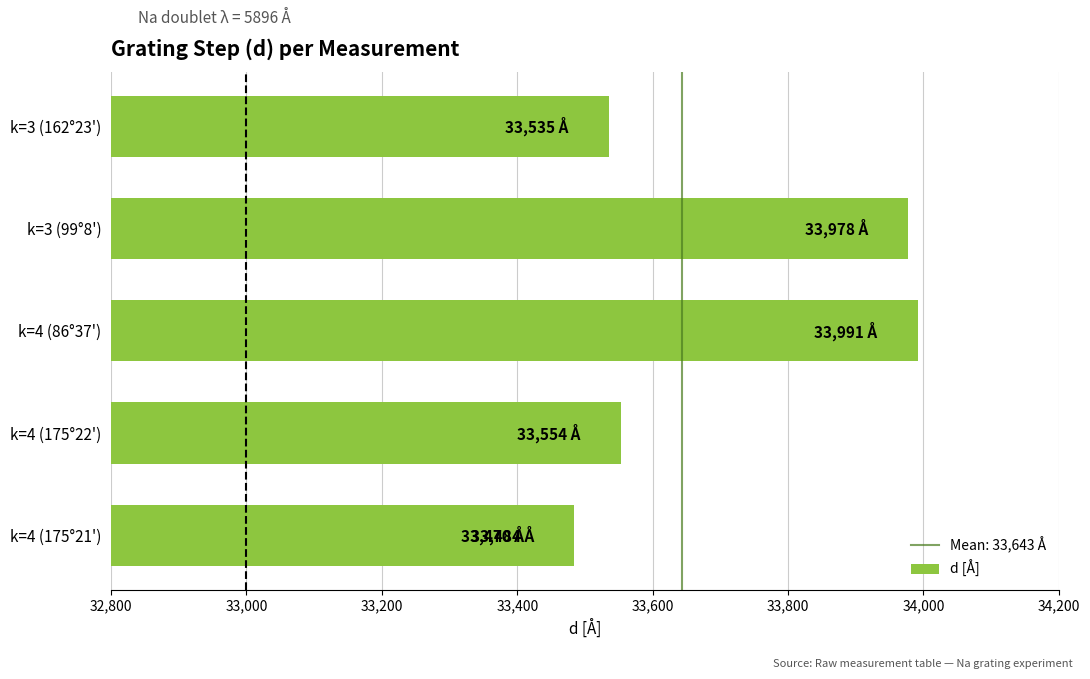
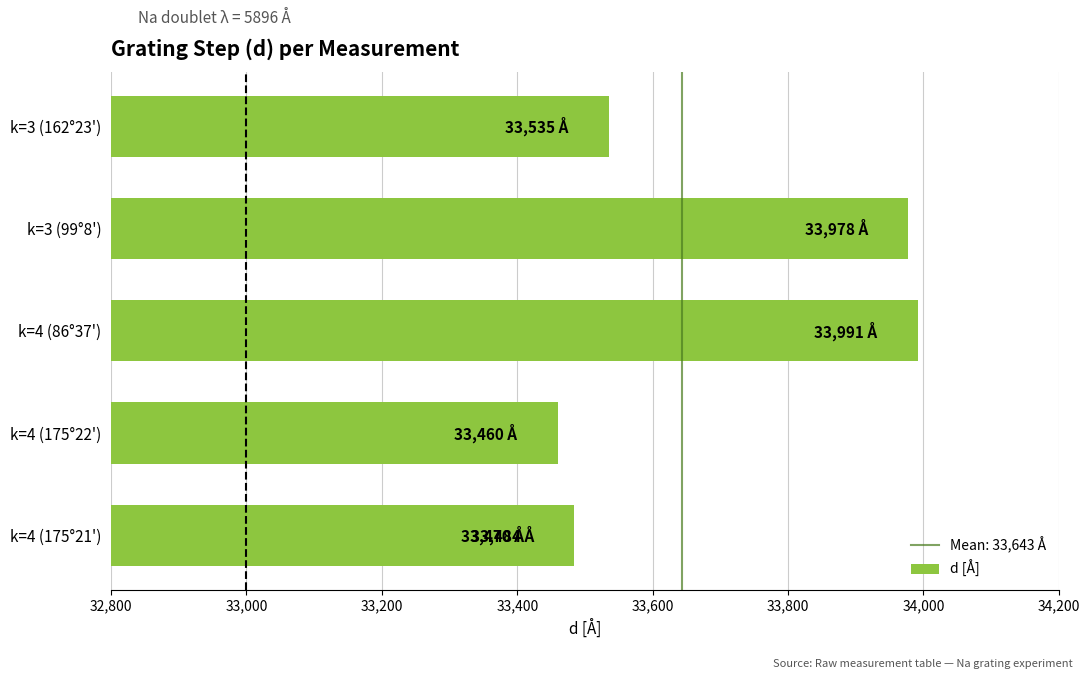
k=4 (175°22'): 33,554 -> 33,460
